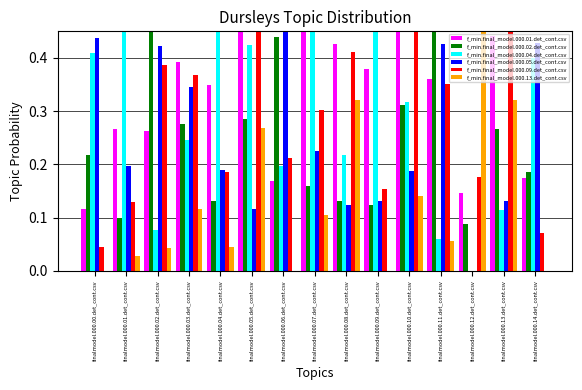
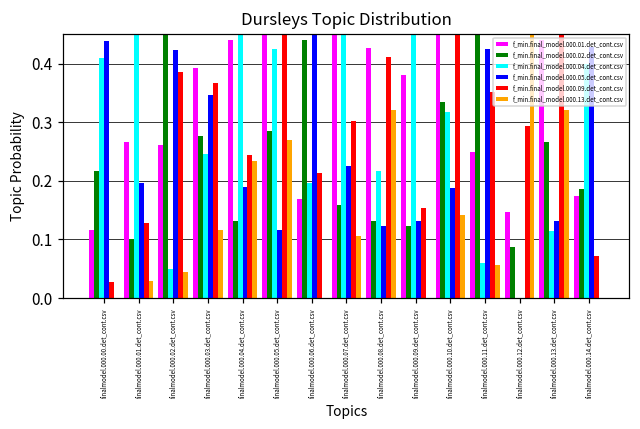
f_min.final_model.000.09.det_cont.csv, finalmodel.000.00.det_cont.csv: 0.05 -> 0.03
f_min.final_model.000.04.det_cont.csv, finalmodel.000.02.det_cont.csv: 0.08 -> 0.05
f_min.final_model.000.01.det_cont.csv, finalmodel.000.04.det_cont.csv: 0.35 -> 0.44
f_min.final_model.000.09.det_cont.csv, finalmodel.000.04.det_cont.csv: 0.19 -> 0.24
f_min.final_model.000.13.det_cont.csv, finalmodel.000.04.det_cont.csv: 0.05 -> 0.23
f_min.final_model.000.02.det_cont.csv, finalmodel.000.10.det_cont.csv: 0.31 -> 0.33
f_min.final_model.000.01.det_cont.csv, finalmodel.000.11.det_cont.csv: 0.36 -> 0.25
f_min.final_model.000.09.det_cont.csv, finalmodel.000.12.det_cont.csv: 0.18 -> 0.29
